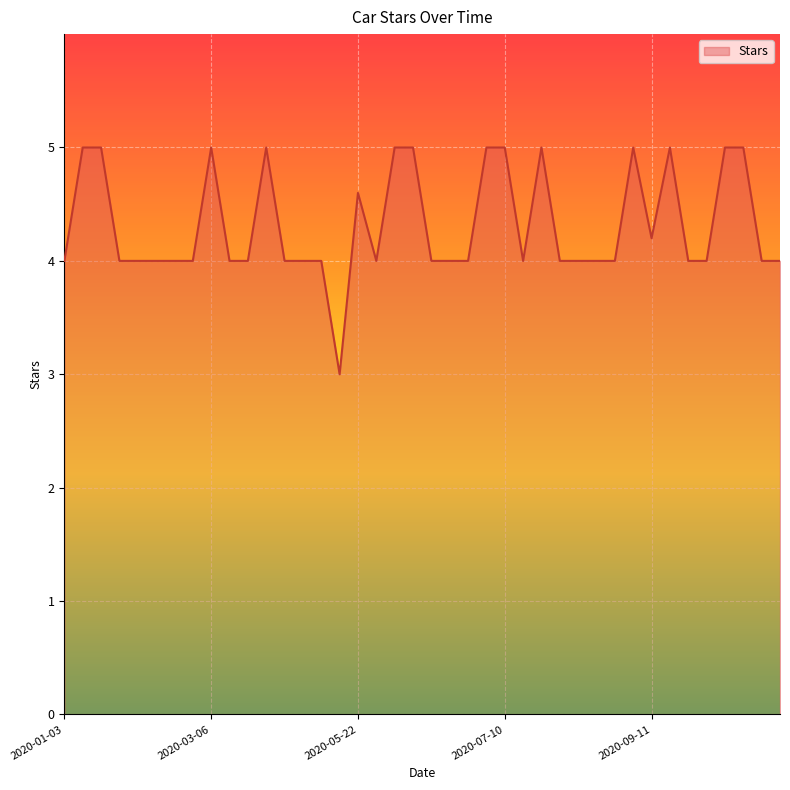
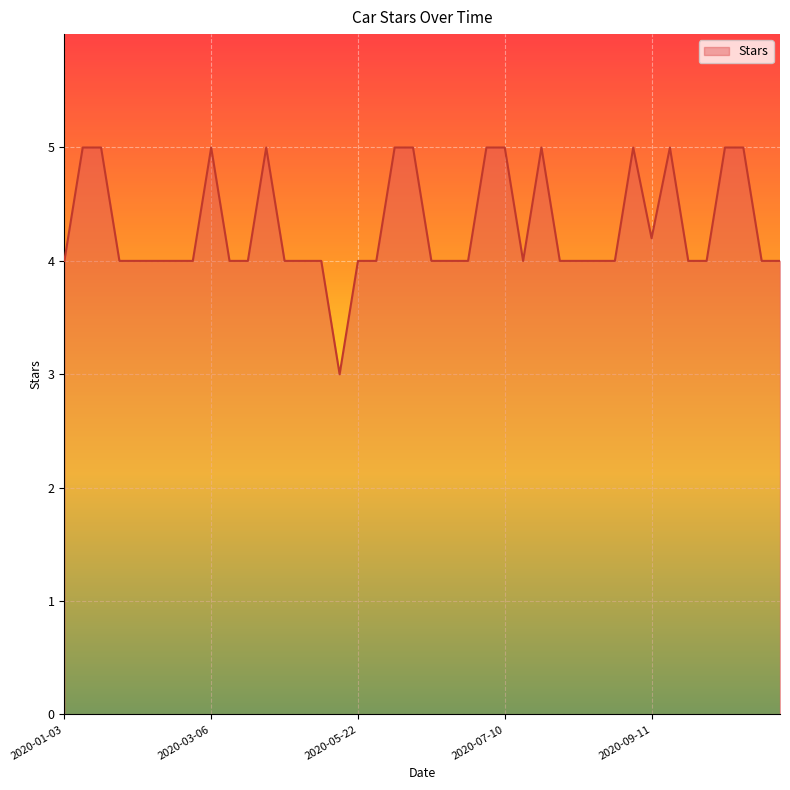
2020-05-22: 4.6 -> 4.0
